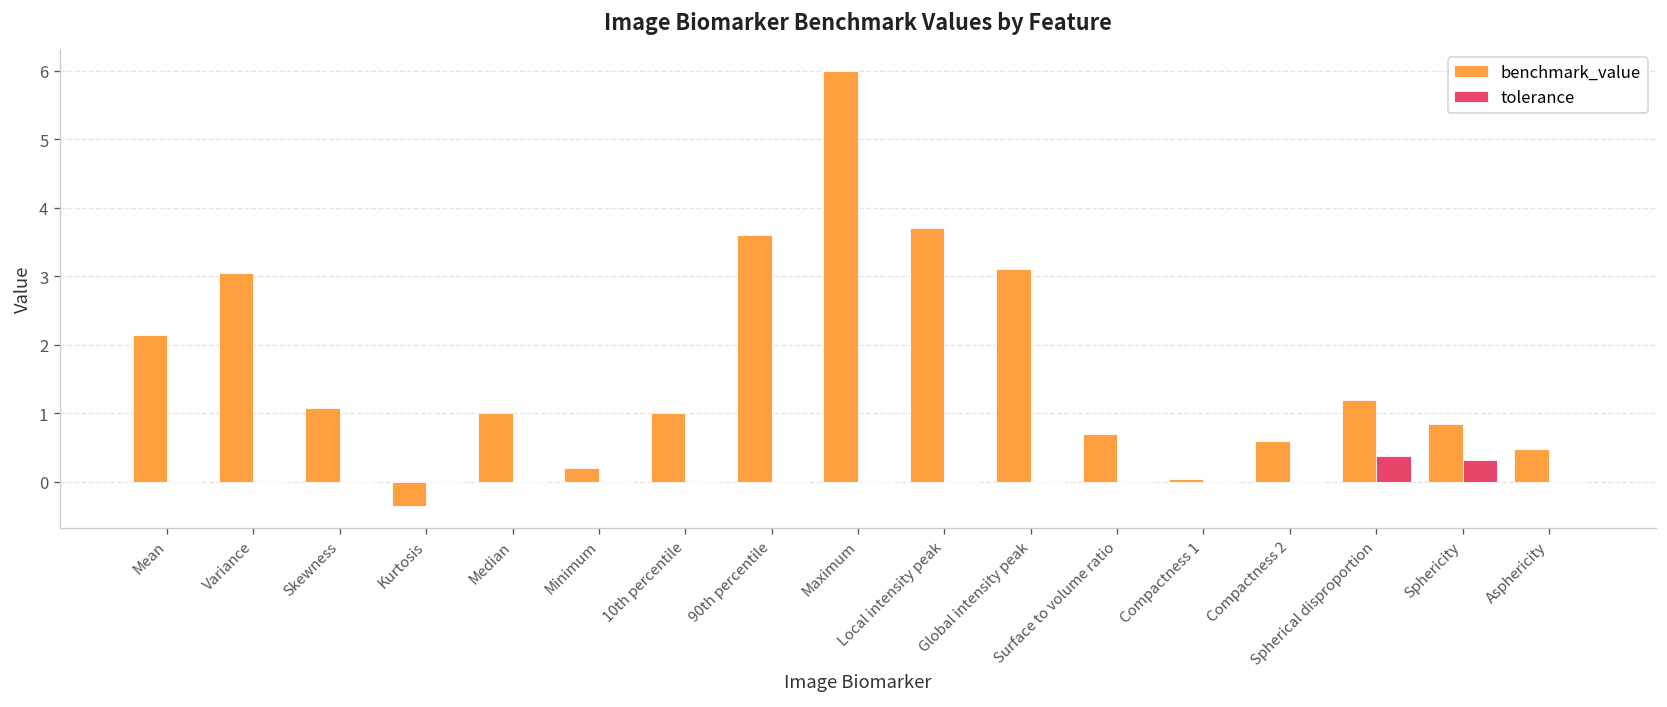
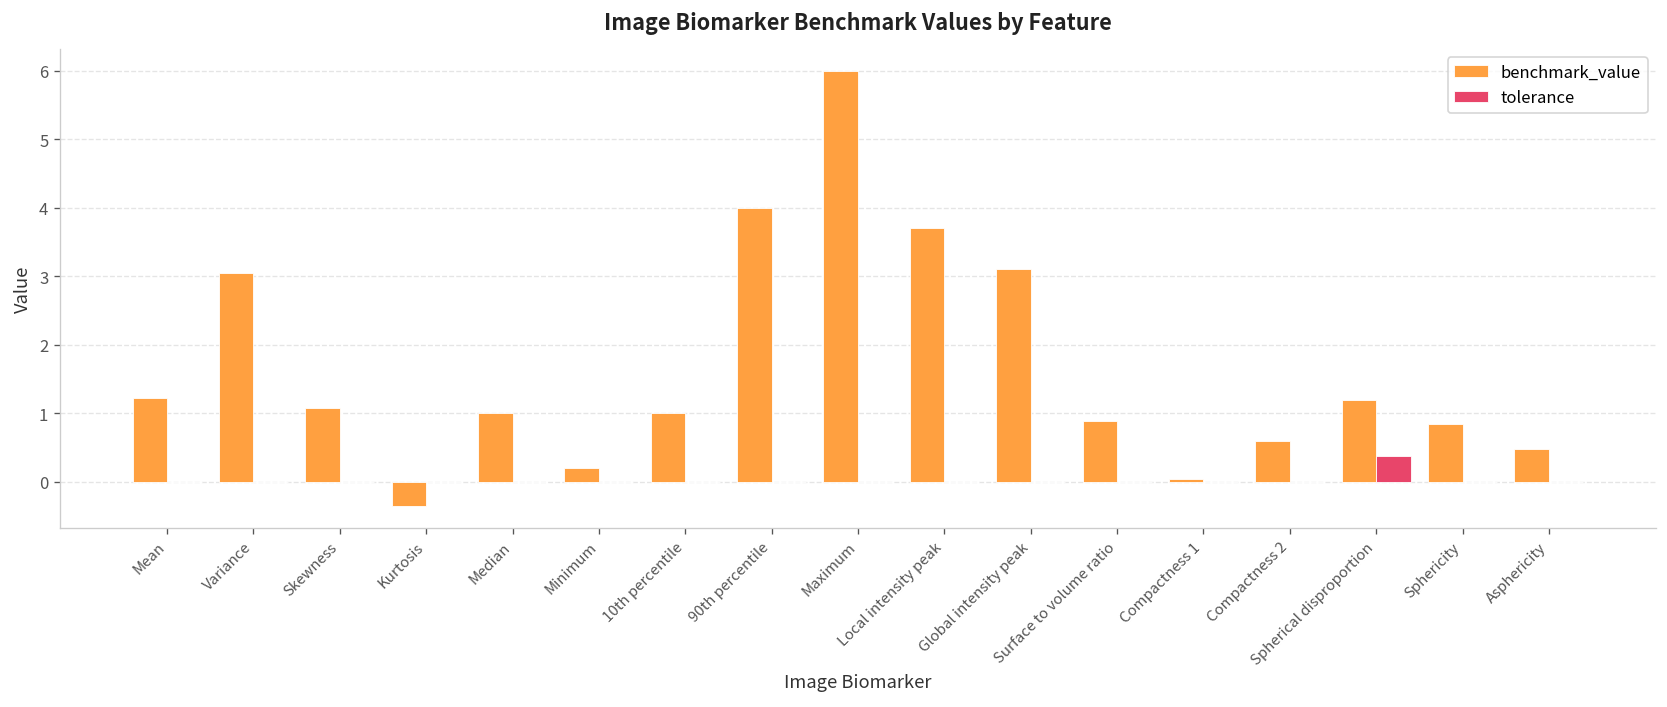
benchmark_value, Mean: 2.2 -> 1.2
benchmark_value, 90th percentile: 3.6 -> 4.0
benchmark_value, Surface to volume ratio: 0.7 -> 0.9
tolerance, Sphericity: 0.3 -> 0.0
